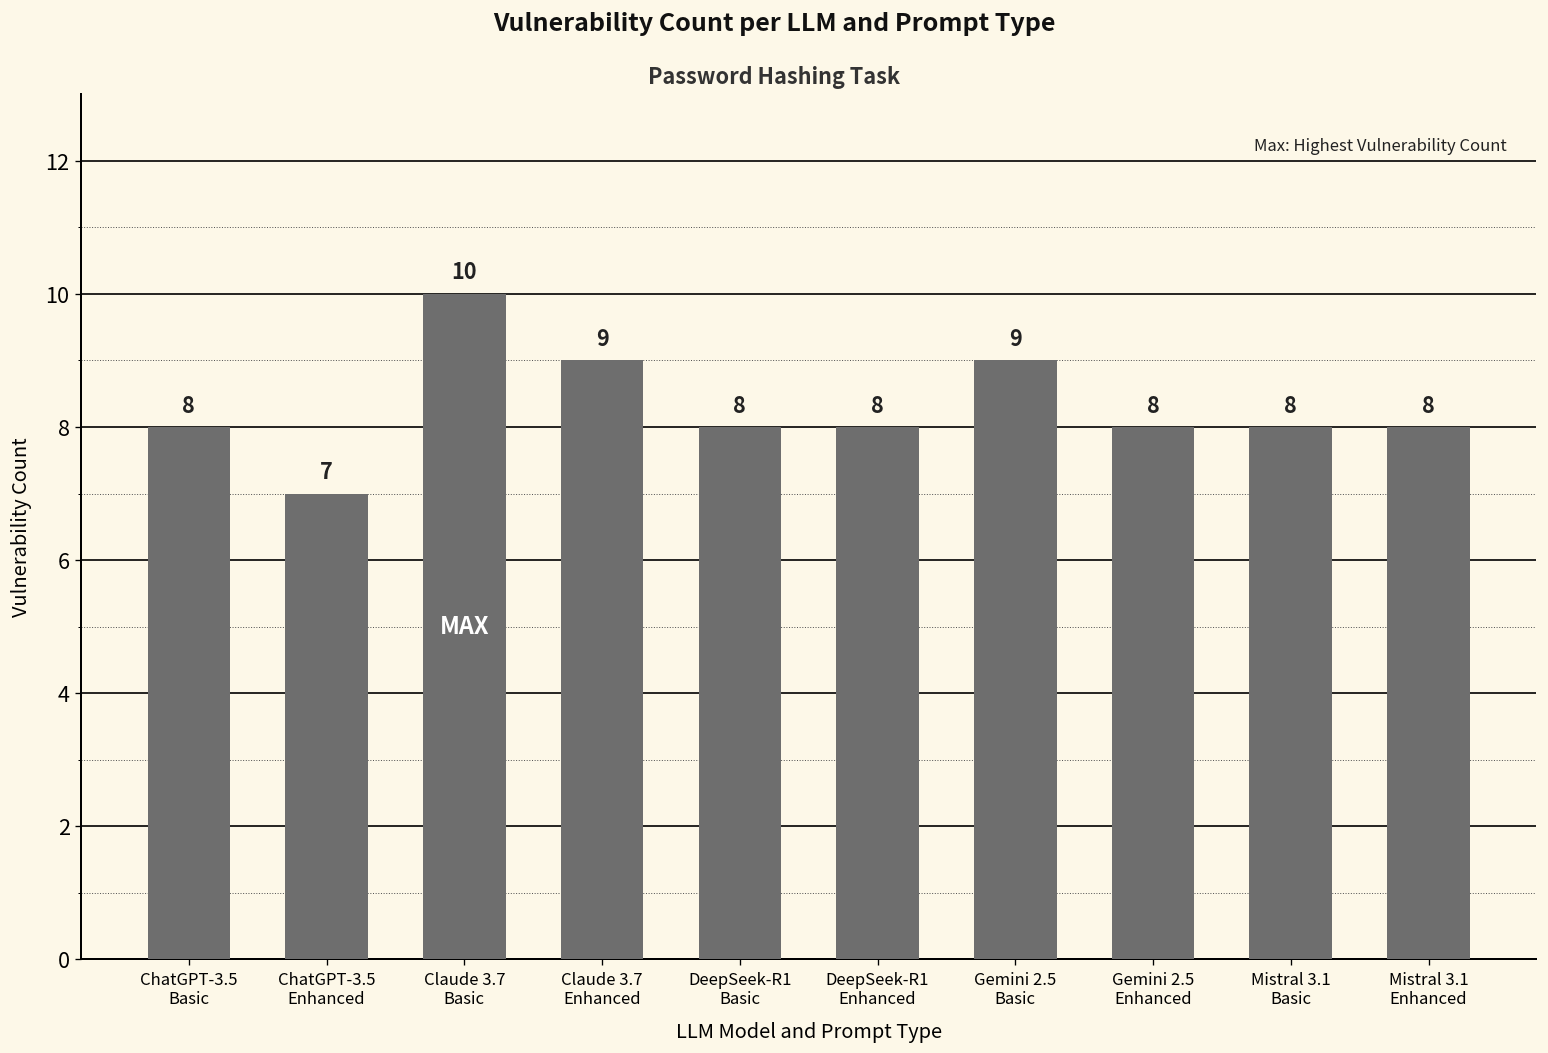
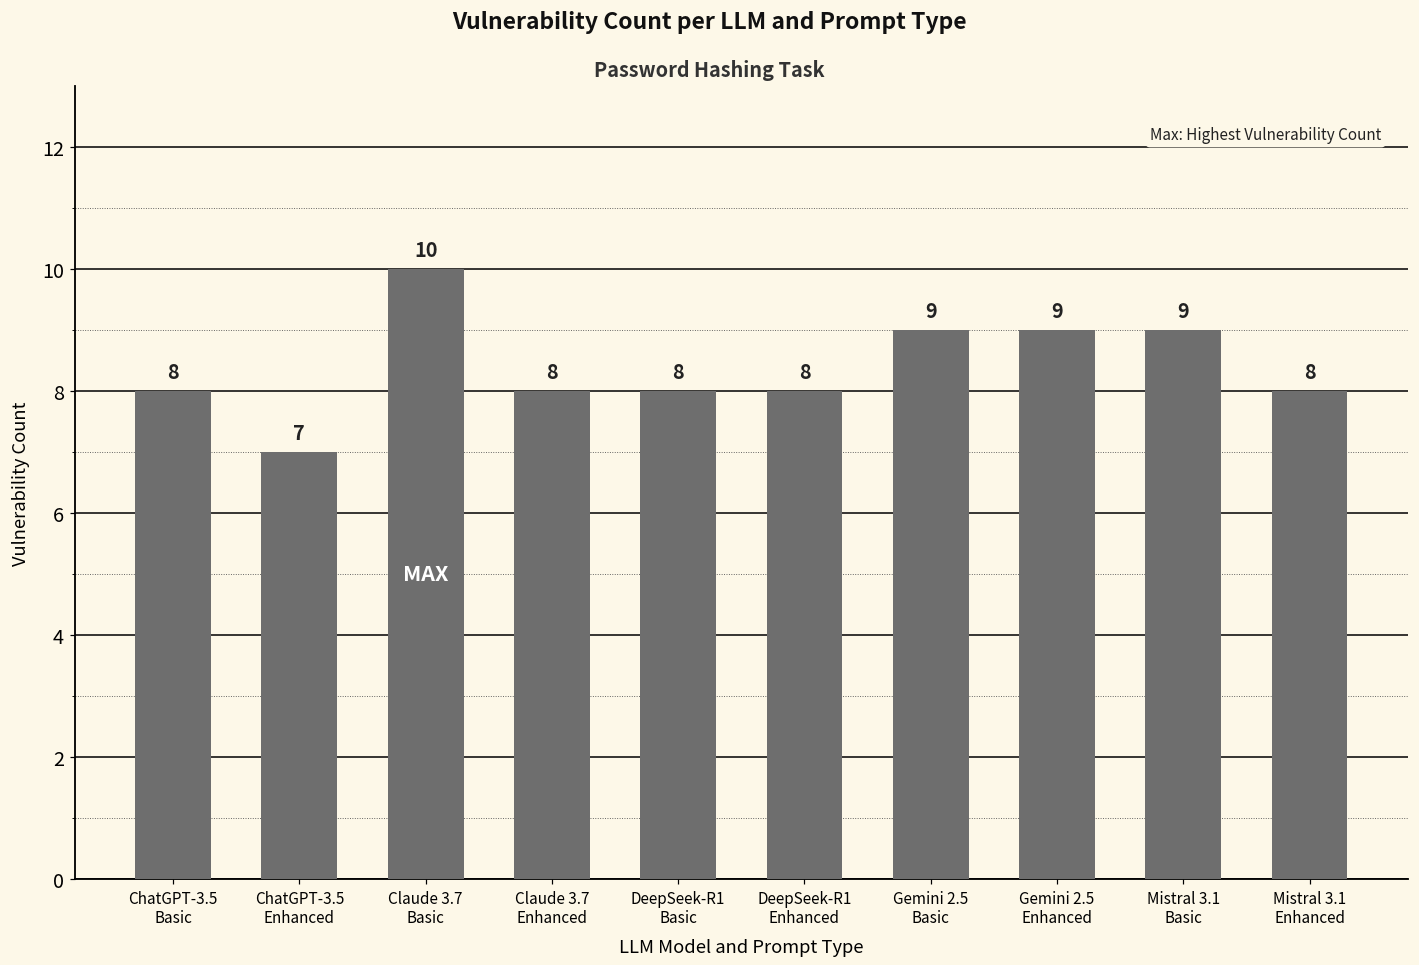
Claude 3.7 Enhanced: 9 -> 8
Gemini 2.5 Enhanced: 8 -> 9
Mistral 3.1 Basic: 8 -> 9
